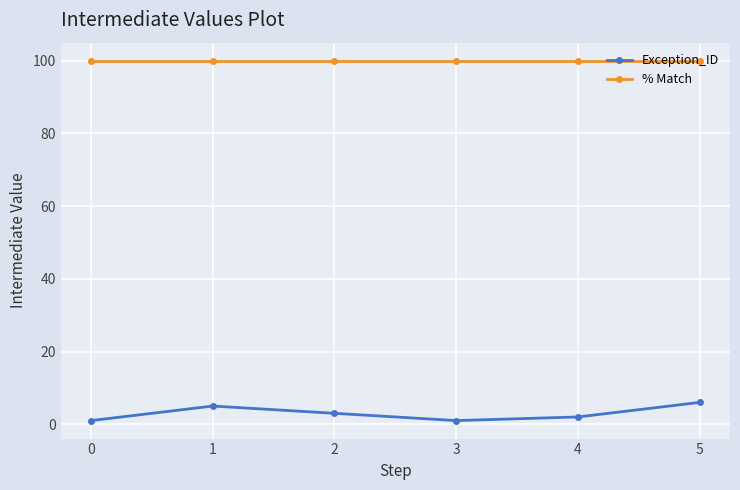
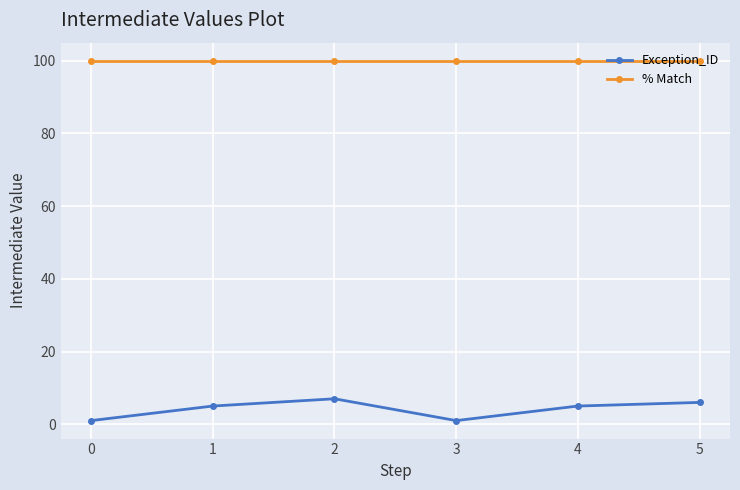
Exception_ID, 2: 3 -> 7
Exception_ID, 4: 2 -> 5
